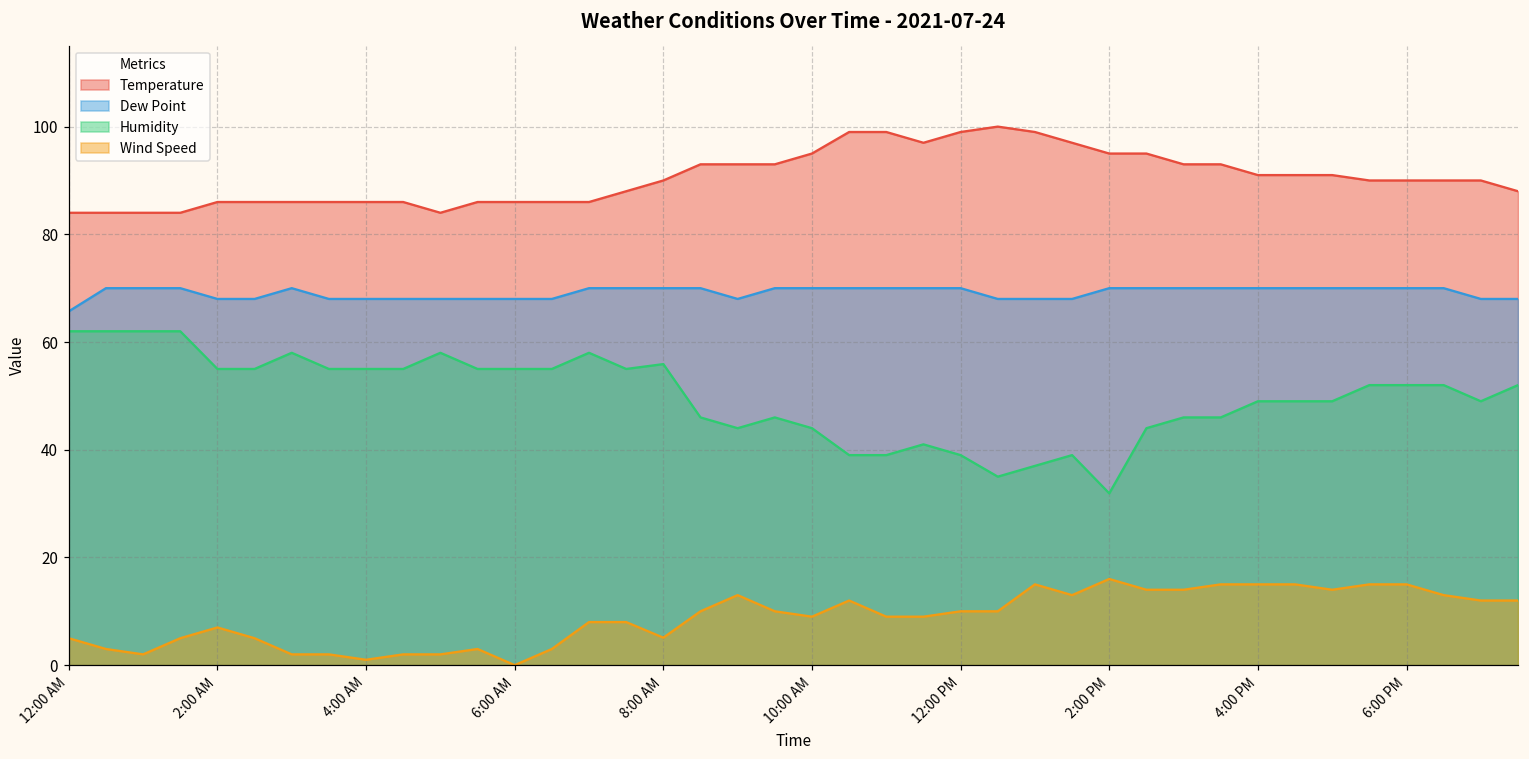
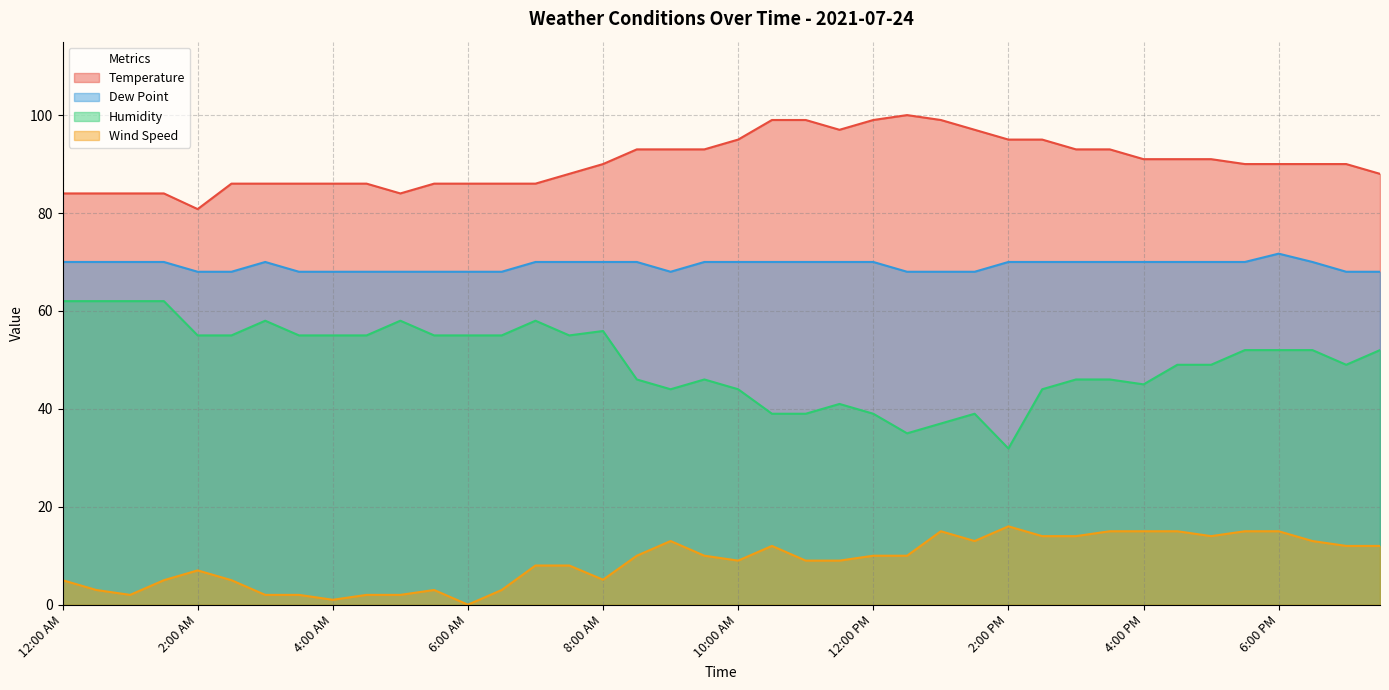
Dew Point, 12:00 AM: 66 -> 70
Temperature, 2:00 AM: 86 -> 81
Humidity, 4:00 PM: 49 -> 45
Dew Point, 6:00 PM: 70 -> 72
